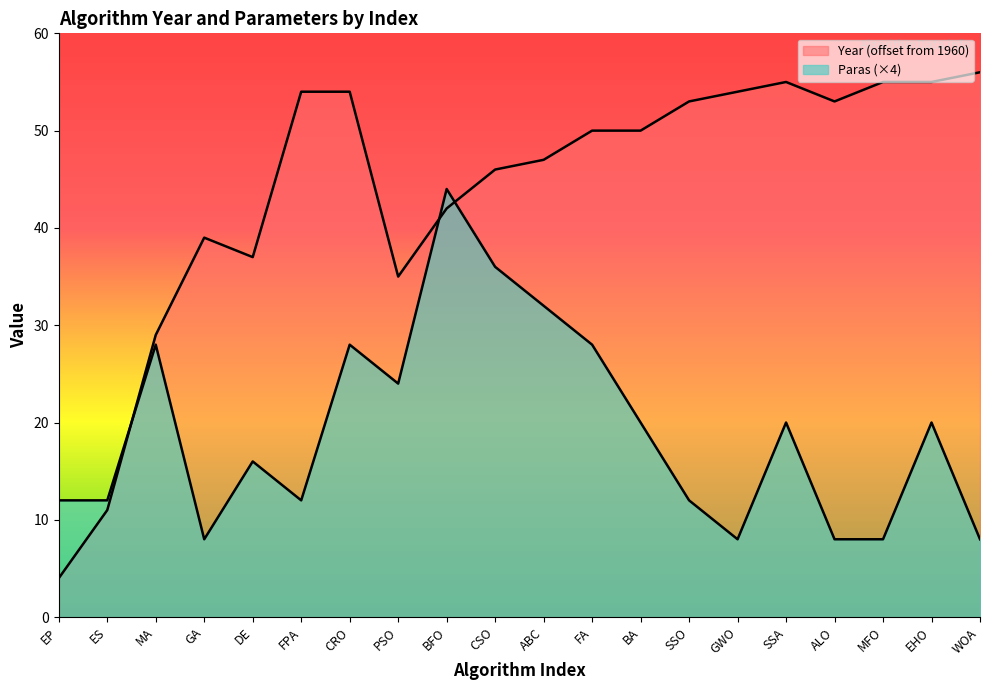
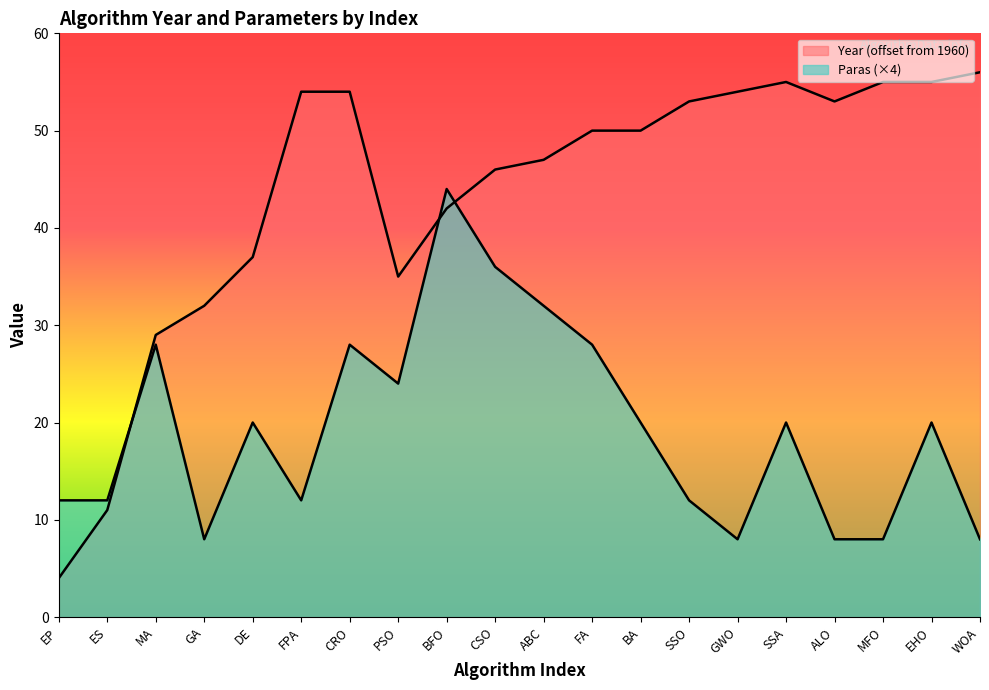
Year (offset from 1960), GA: 39 -> 32
Paras (×4), DE: 16 -> 20
